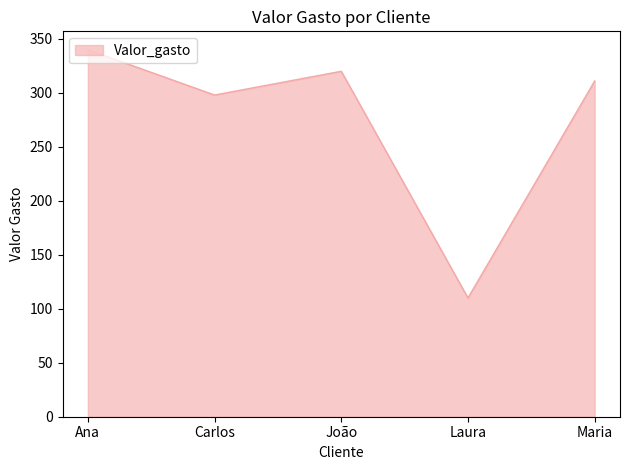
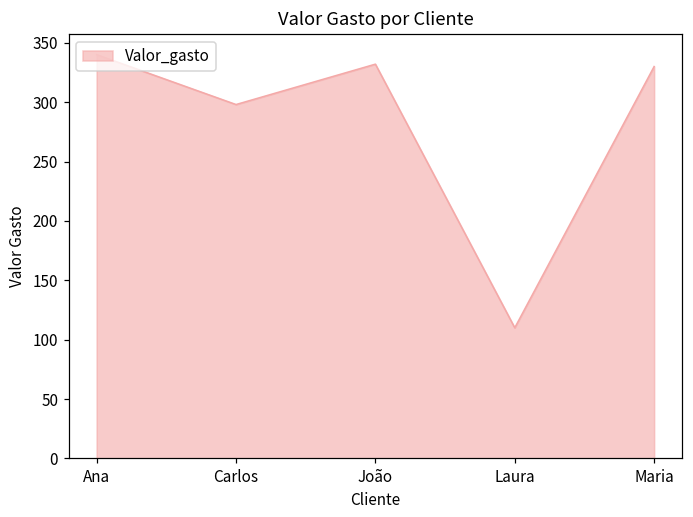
João: 320 -> 332
Maria: 311 -> 330
